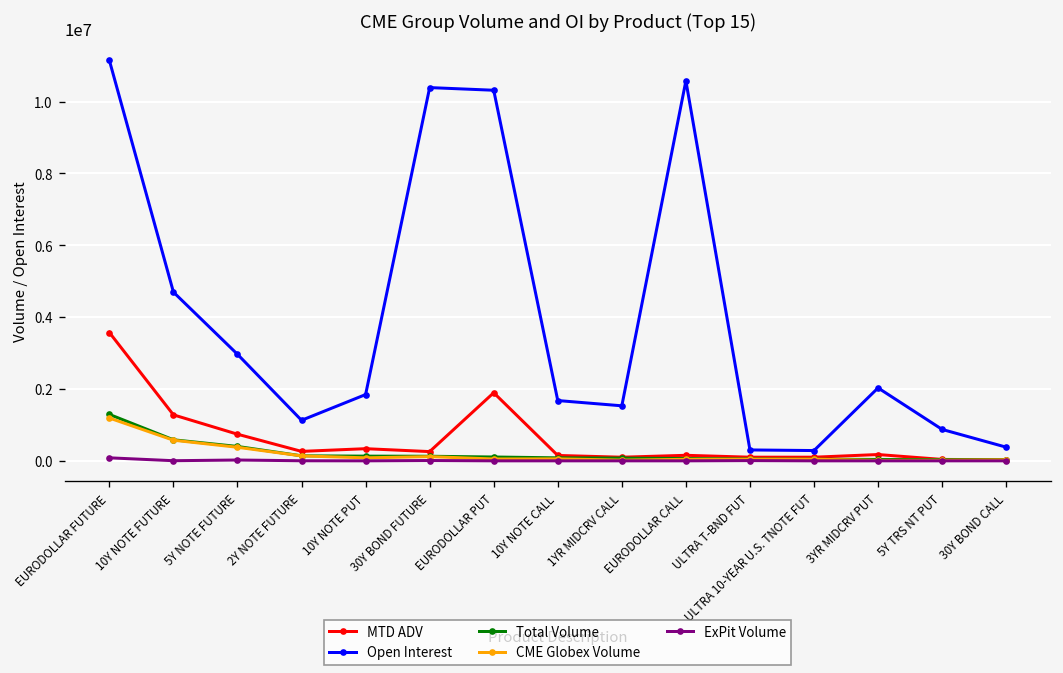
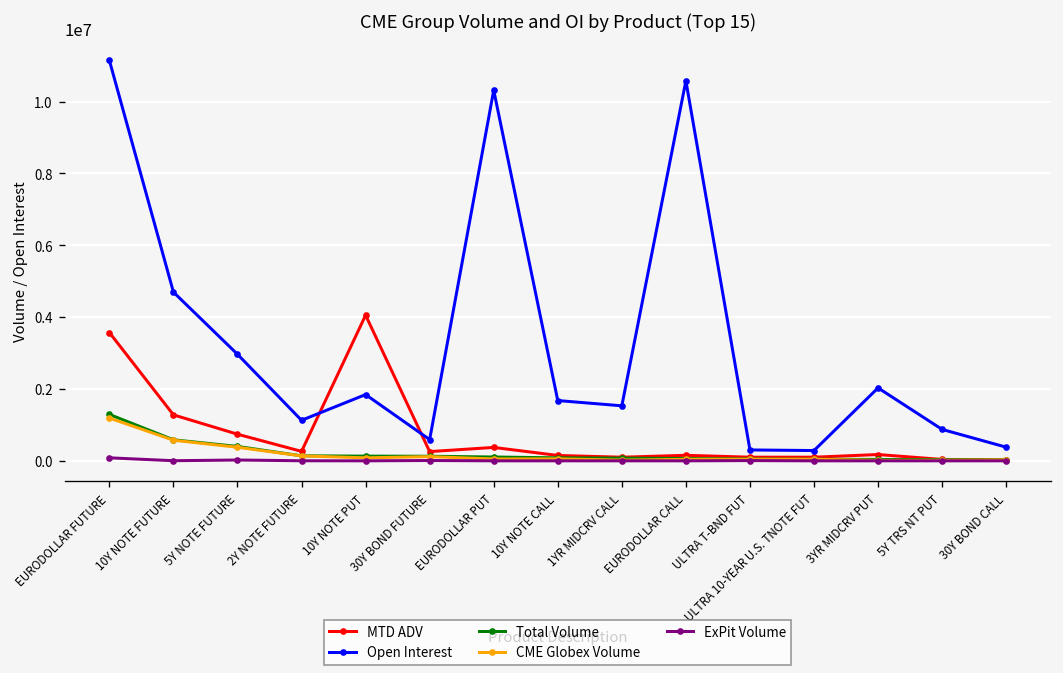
MTD ADV, 10Y NOTE PUT: 300000 -> 4100000
Open Interest, 30Y BOND FUTURE: 10400000 -> 600000
MTD ADV, EURODOLLAR PUT: 1900000 -> 400000
